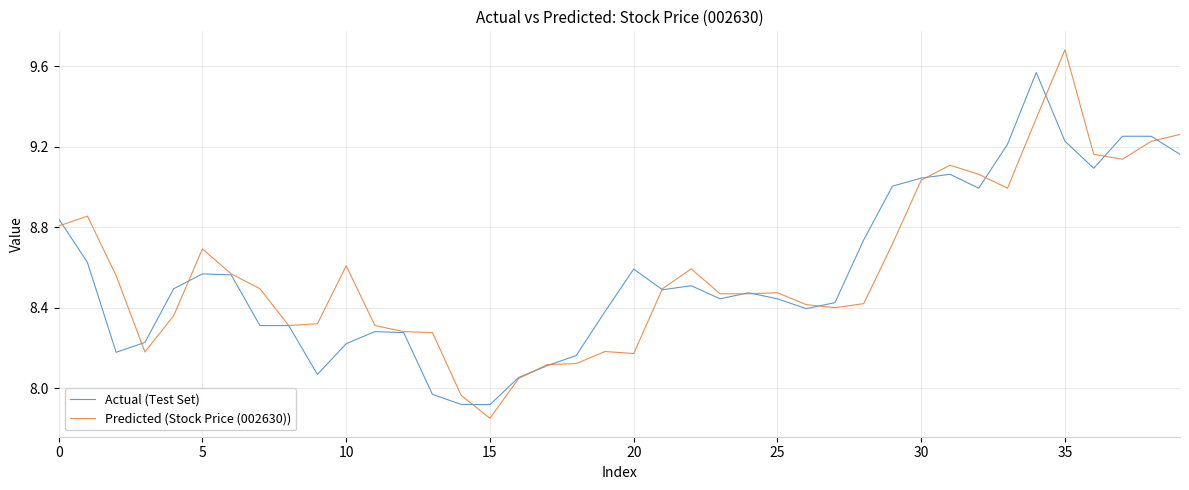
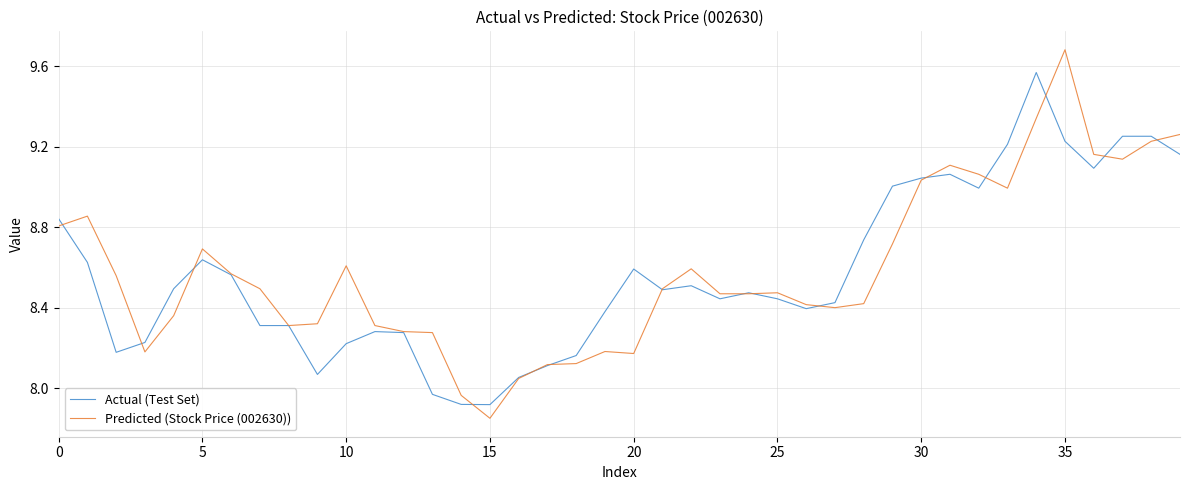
Actual (Test Set), 5: 8.57 -> 8.64
